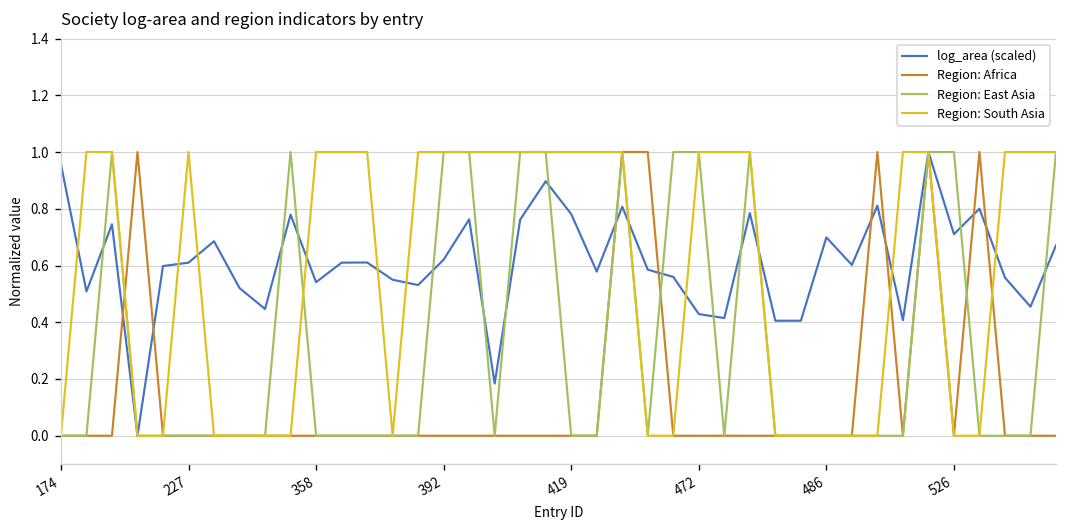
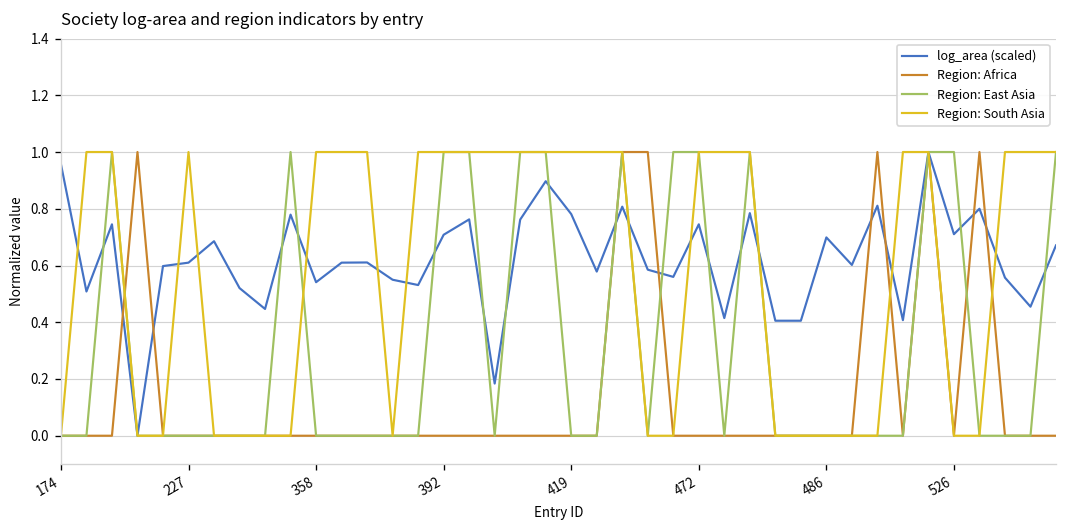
log_area (scaled), 392: 0.62 -> 0.71
log_area (scaled), 472: 0.43 -> 0.75
